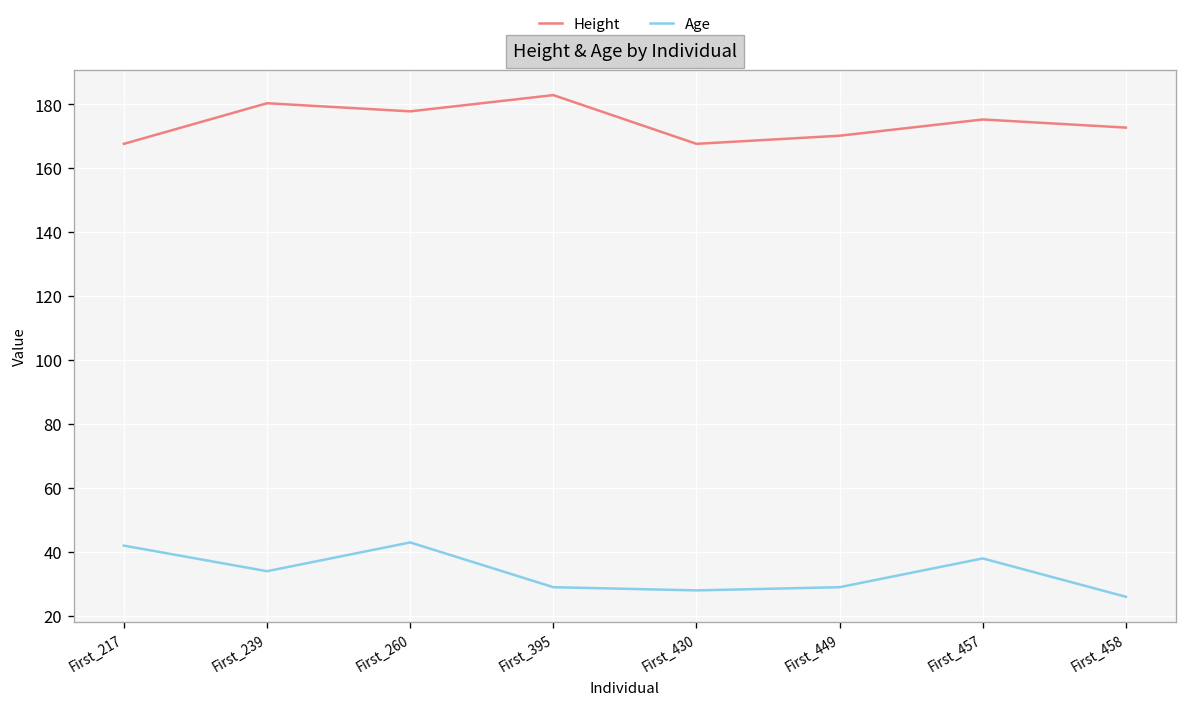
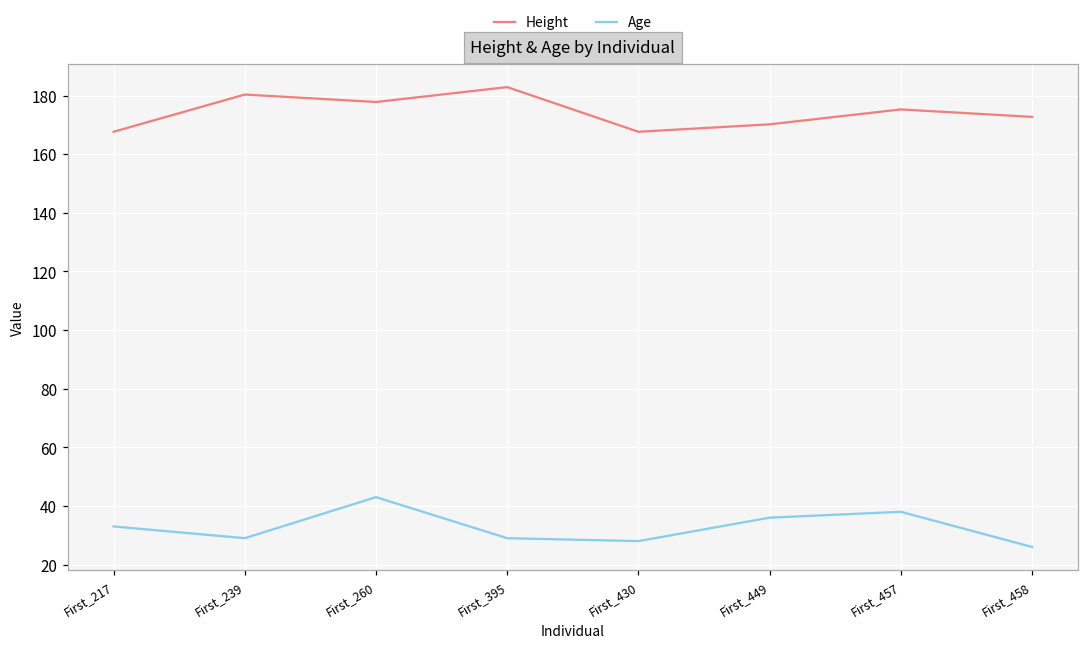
Age, First_217: 42 -> 33
Age, First_239: 34 -> 29
Age, First_449: 29 -> 36
